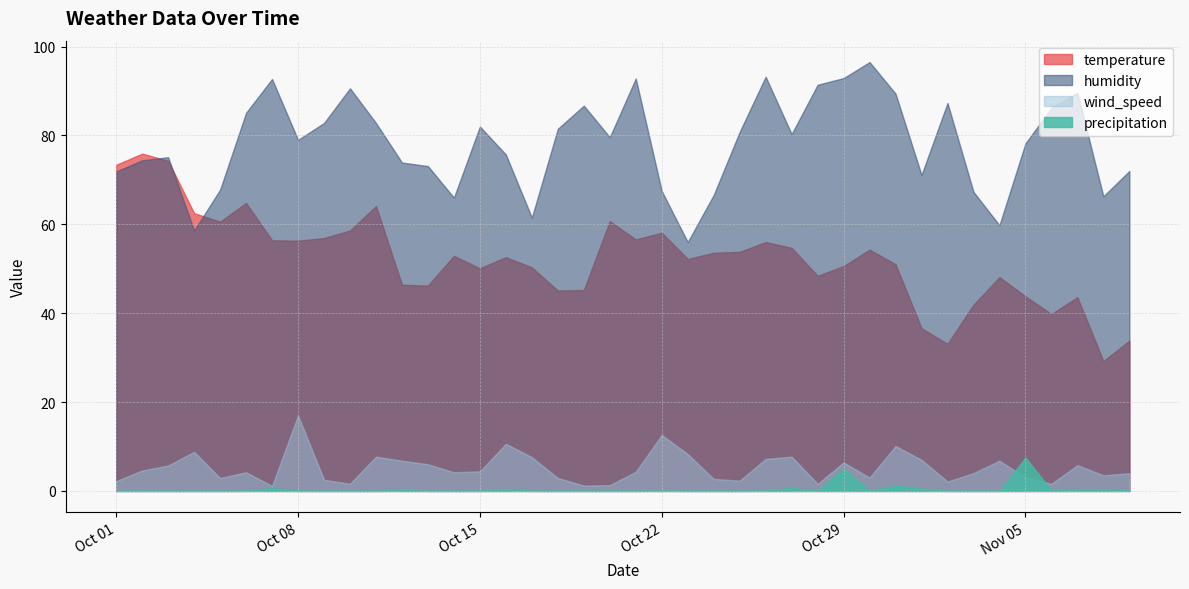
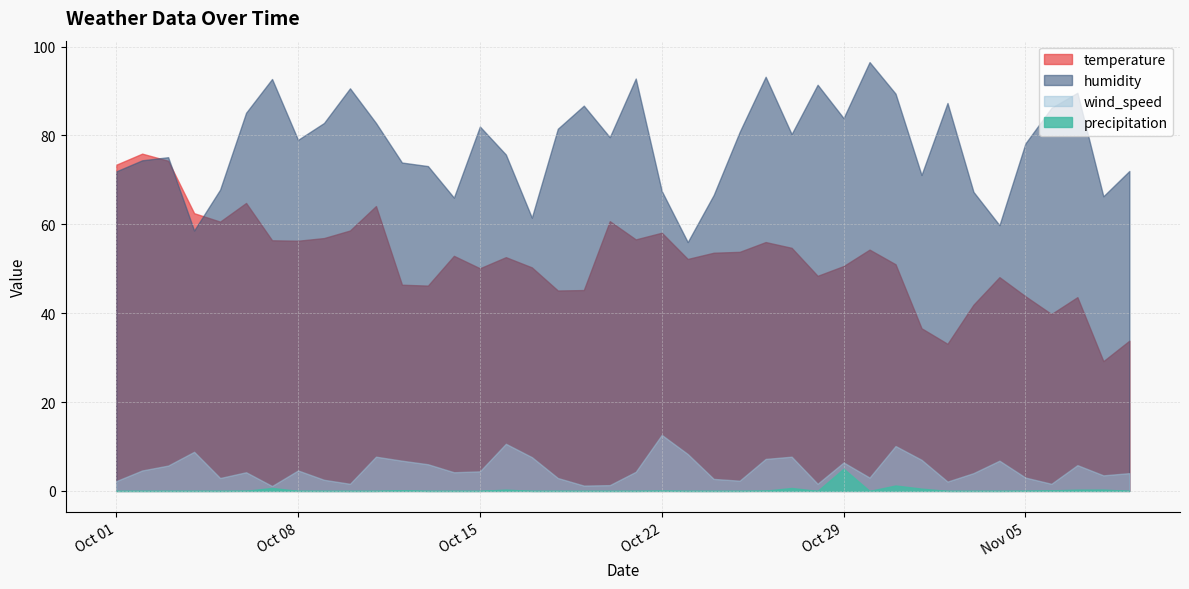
wind_speed, Oct 08: 17 -> 5
humidity, Oct 29: 93 -> 84
precipitation, Nov 05: 8 -> 0
